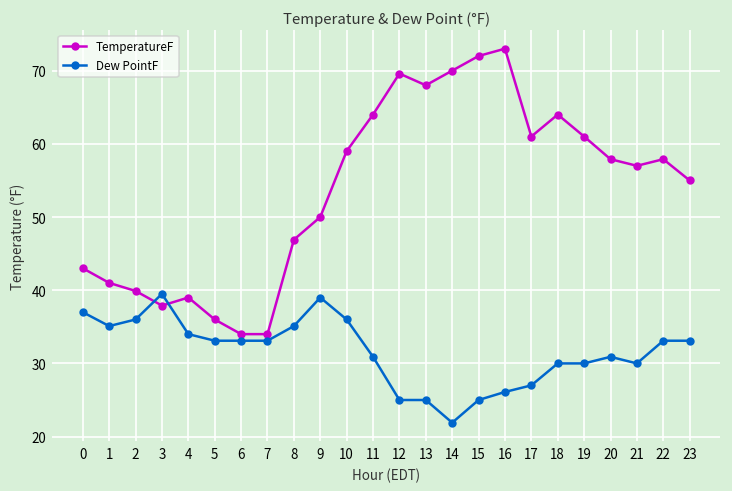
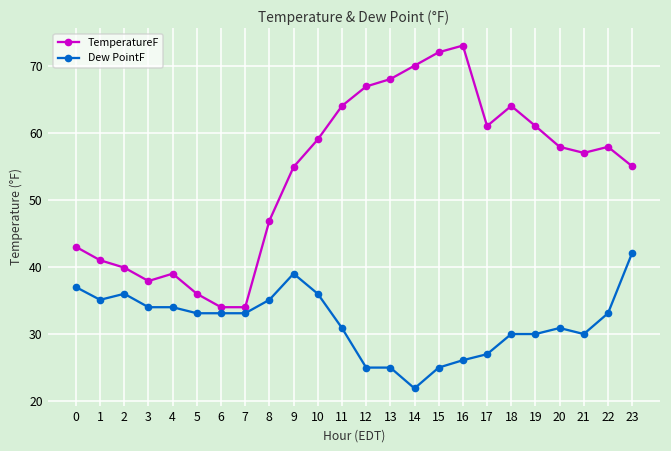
Dew PointF, 3: 40 -> 34
TemperatureF, 9: 50 -> 55
TemperatureF, 12: 70 -> 67
Dew PointF, 23: 33 -> 42
